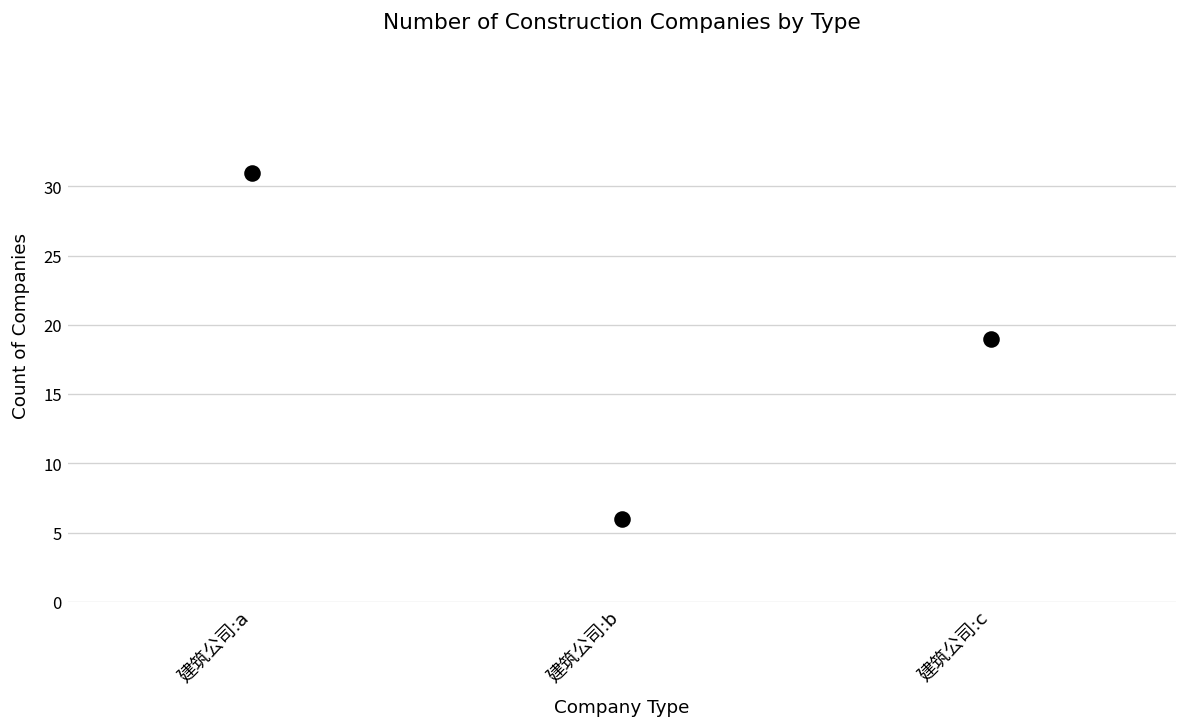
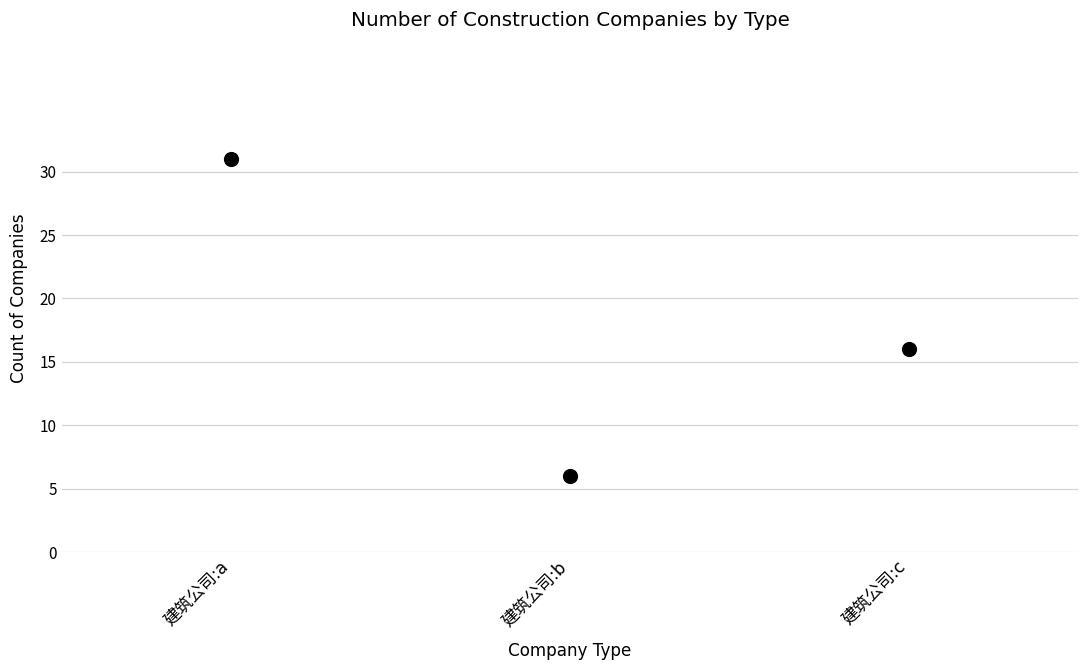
建筑公司:c: 19 -> 16
